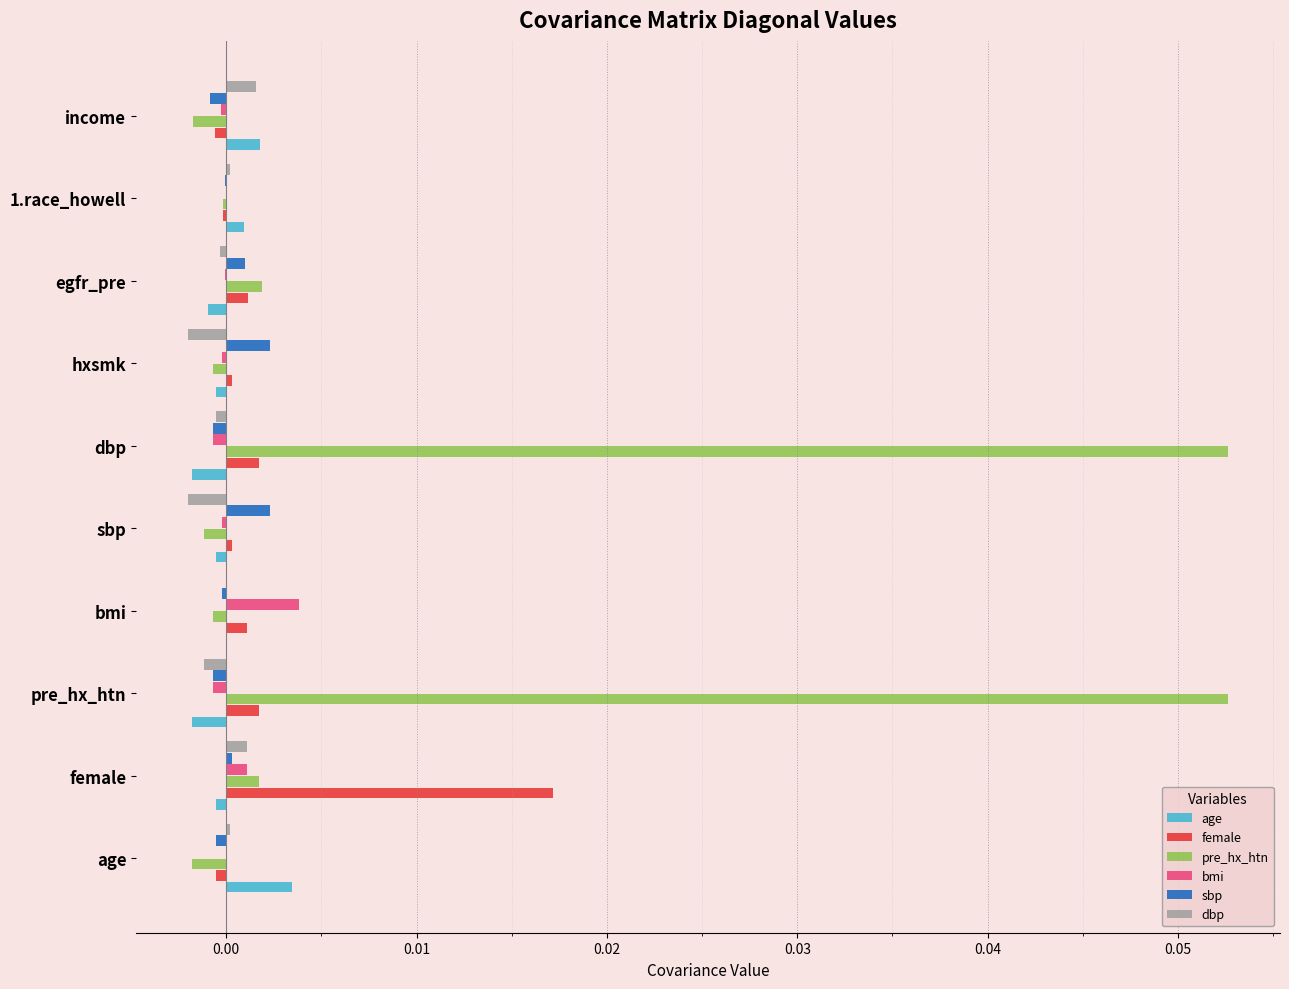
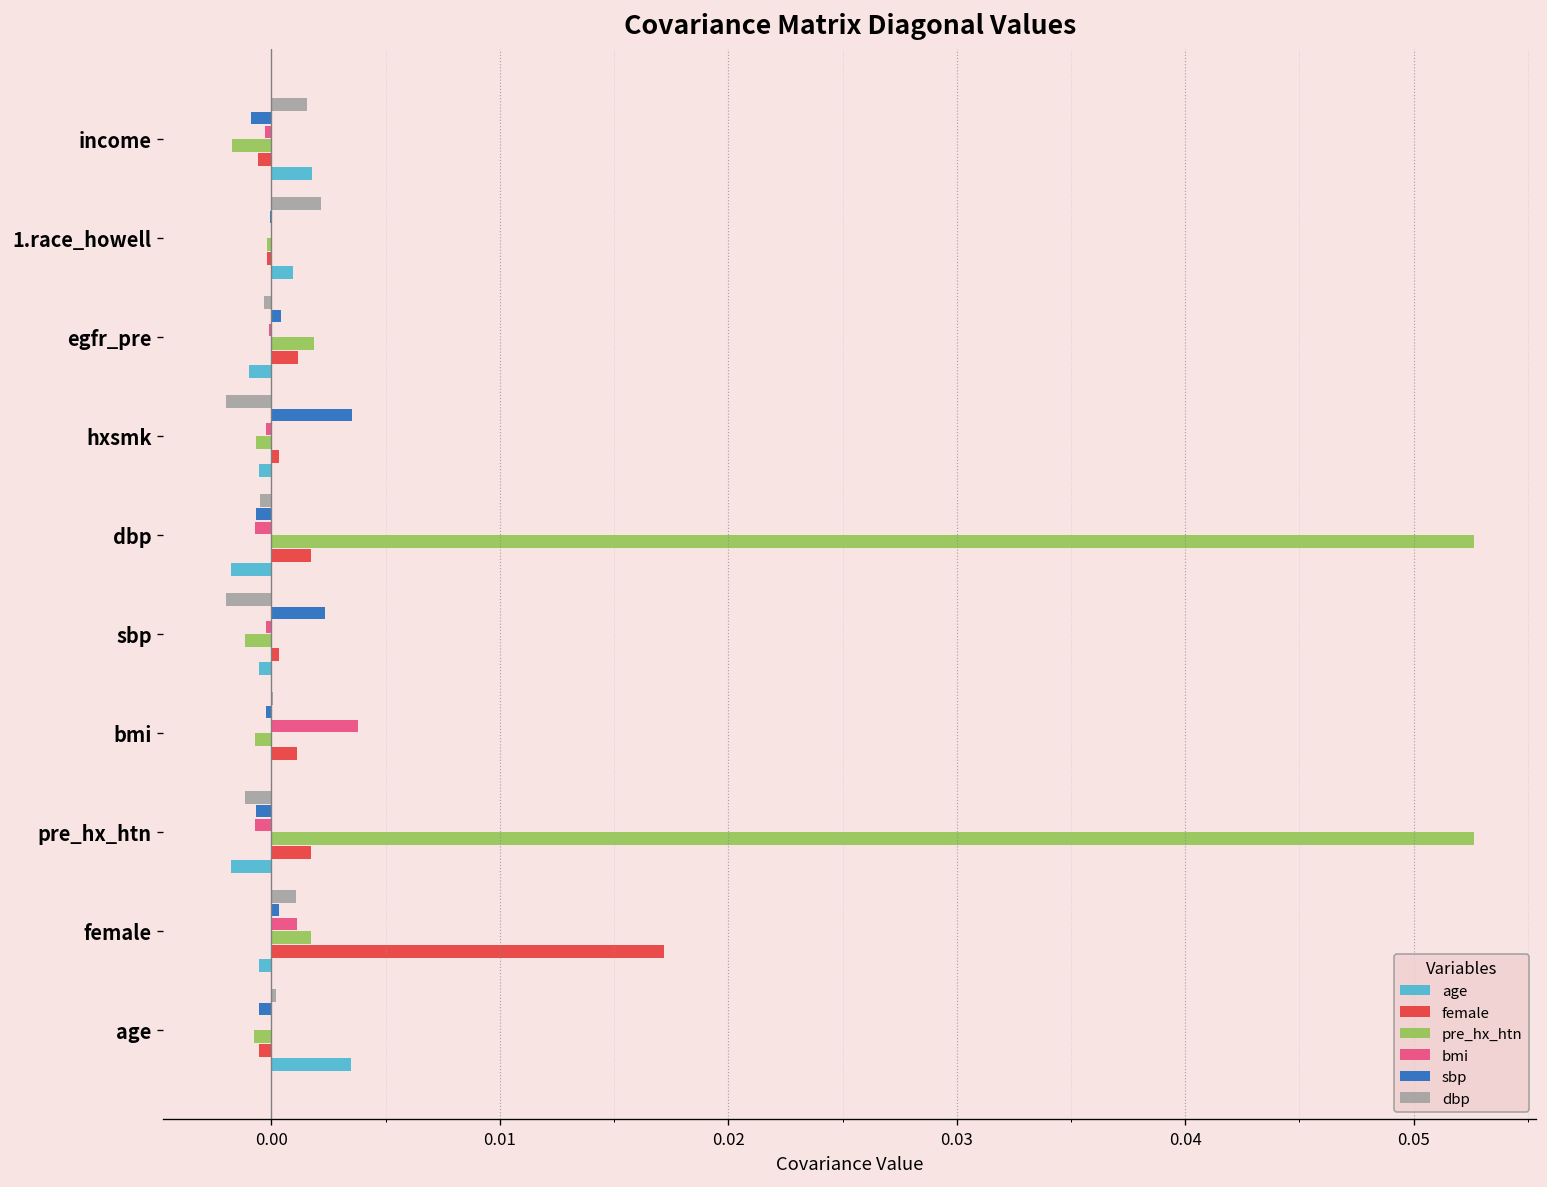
dbp, 1.race_howell: 0.0002 -> 0.0022
sbp, egfr_pre: 0.0010 -> 0.0004
sbp, hxsmk: 0.0023 -> 0.0035
pre_hx_htn, age: -0.0018 -> -0.0007
